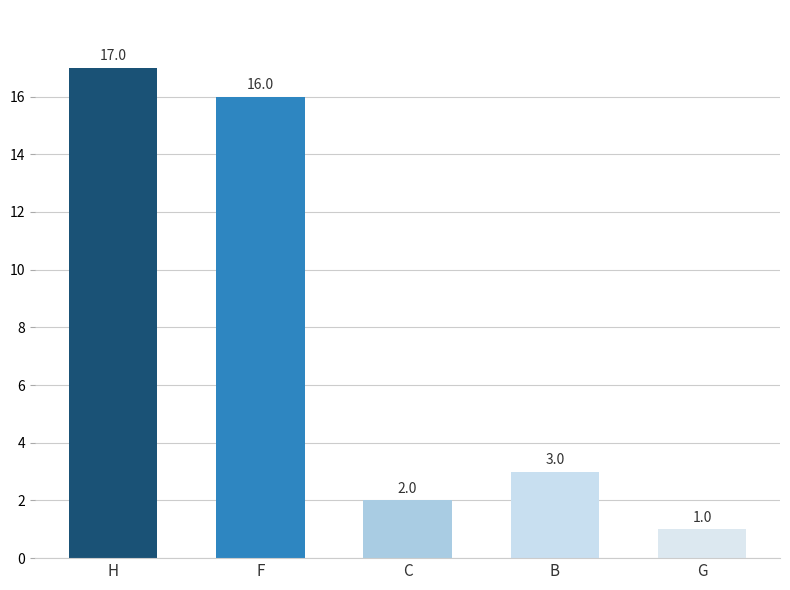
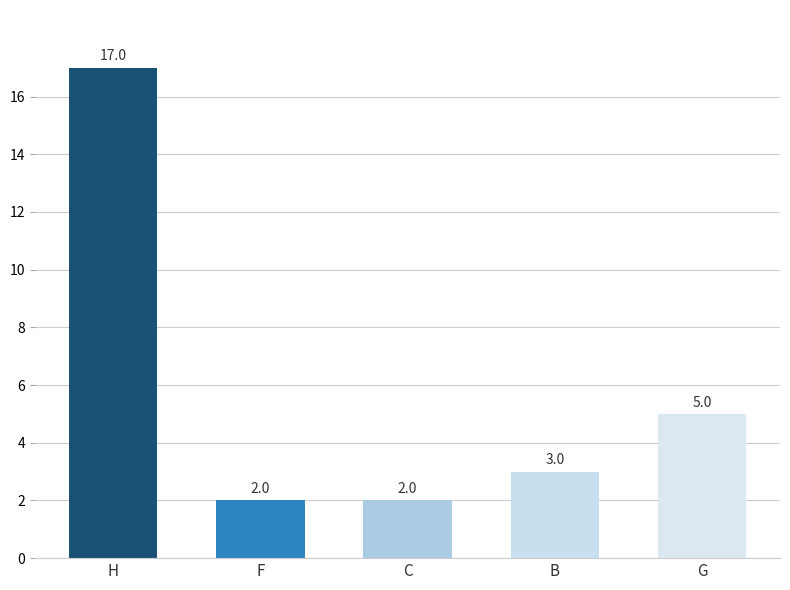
F: 16.0 -> 2.0
G: 1.0 -> 5.0
